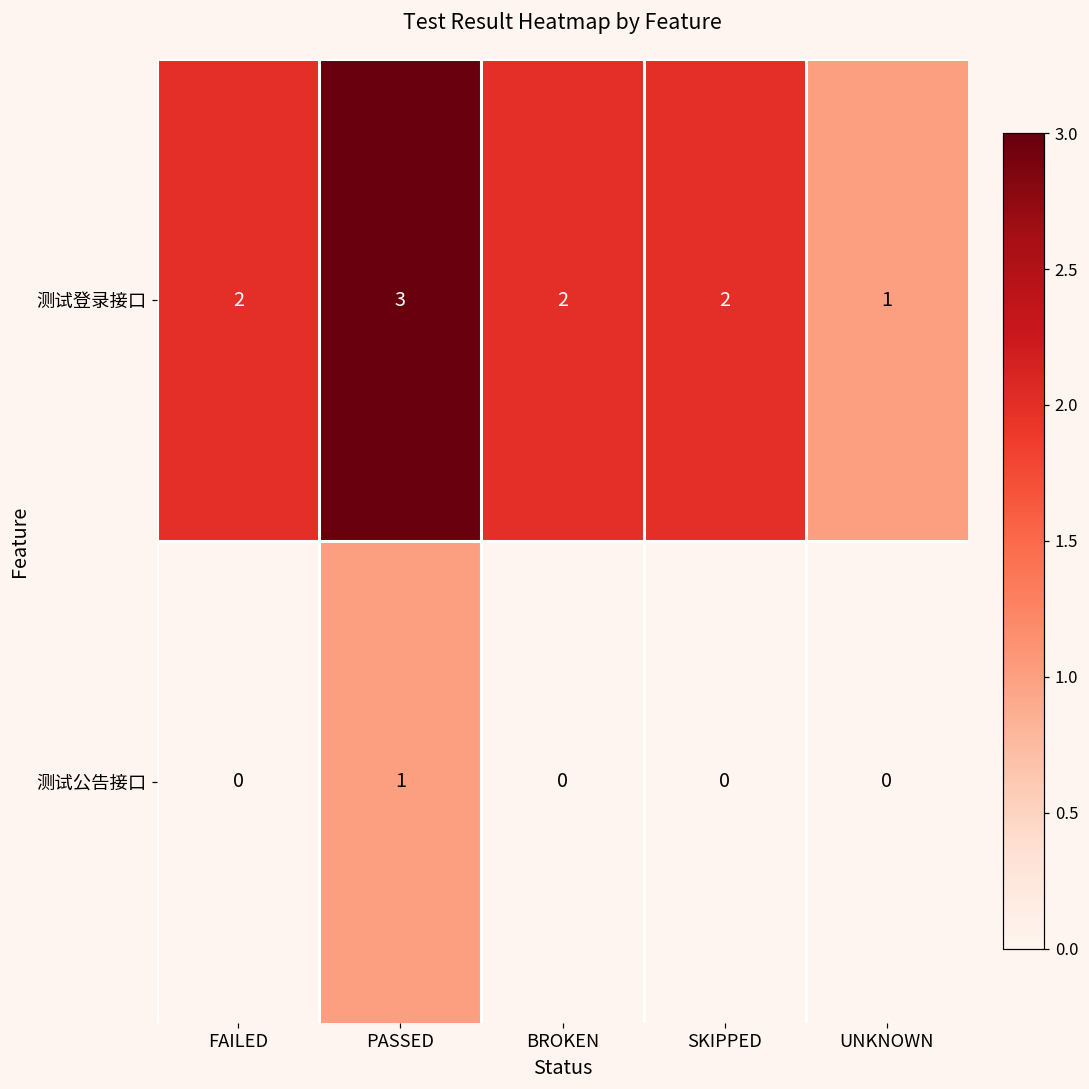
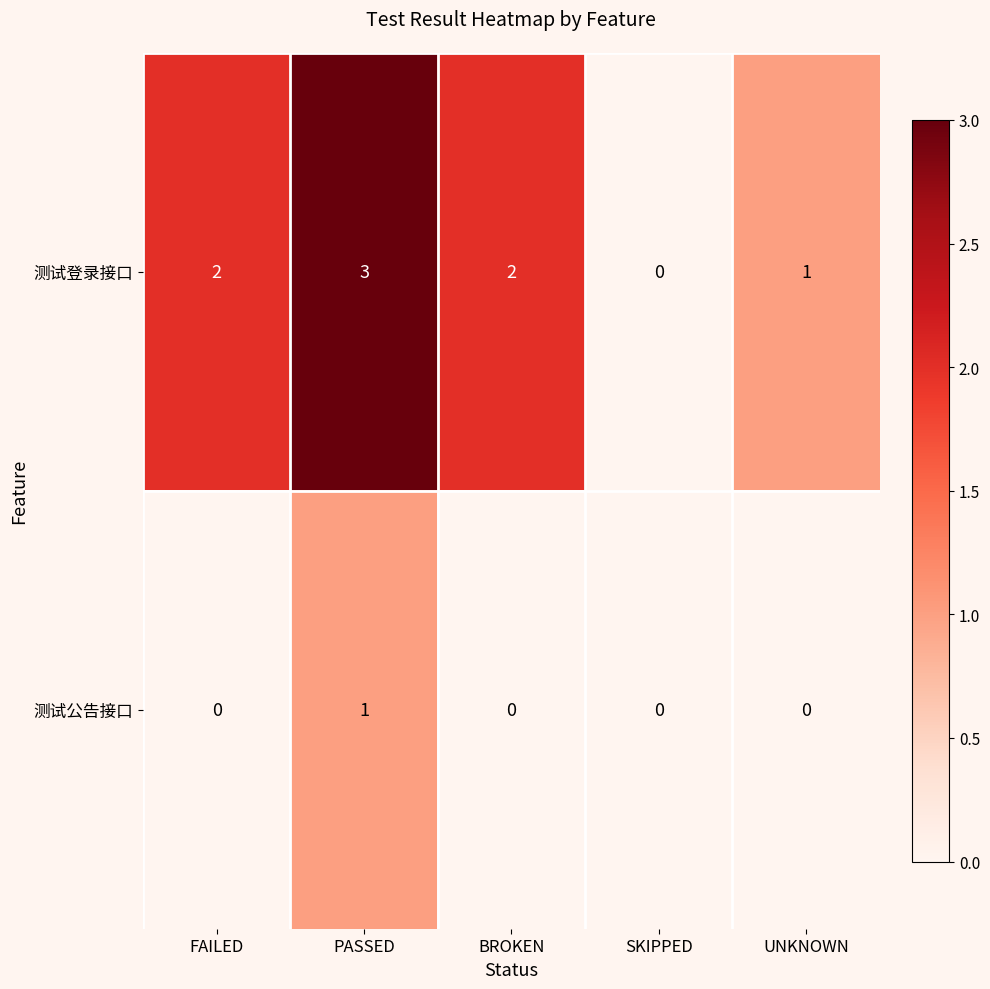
测试登录接口, SKIPPED: 2 -> 0
